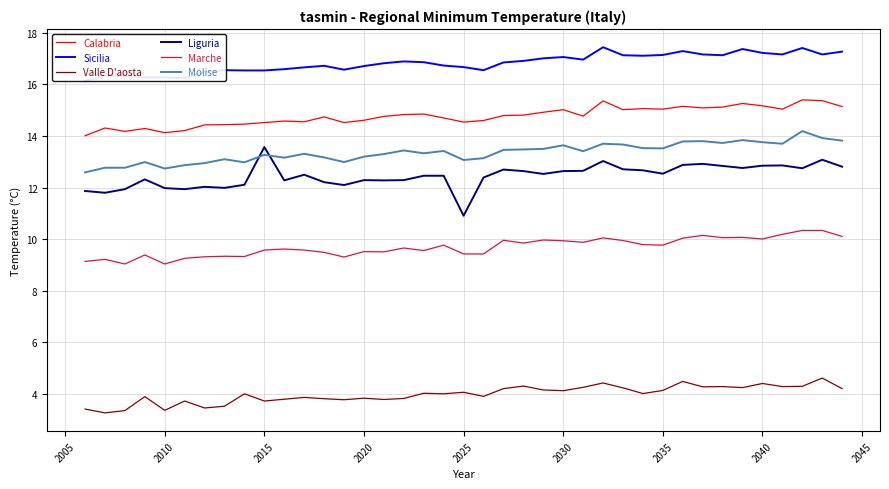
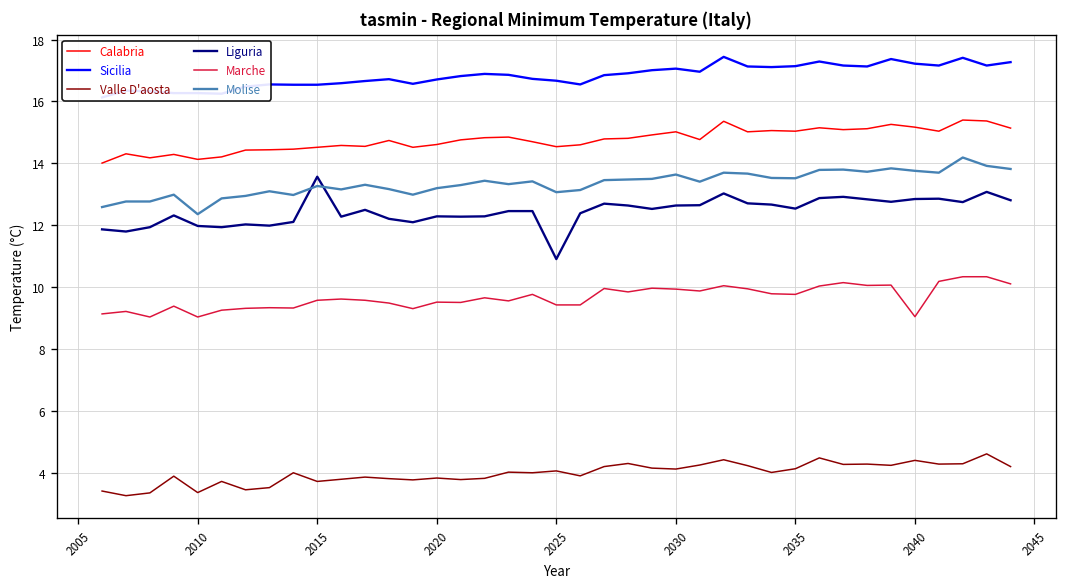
Molise, 2010: 12.7 -> 12.4
Marche, 2040: 10.0 -> 9.1
